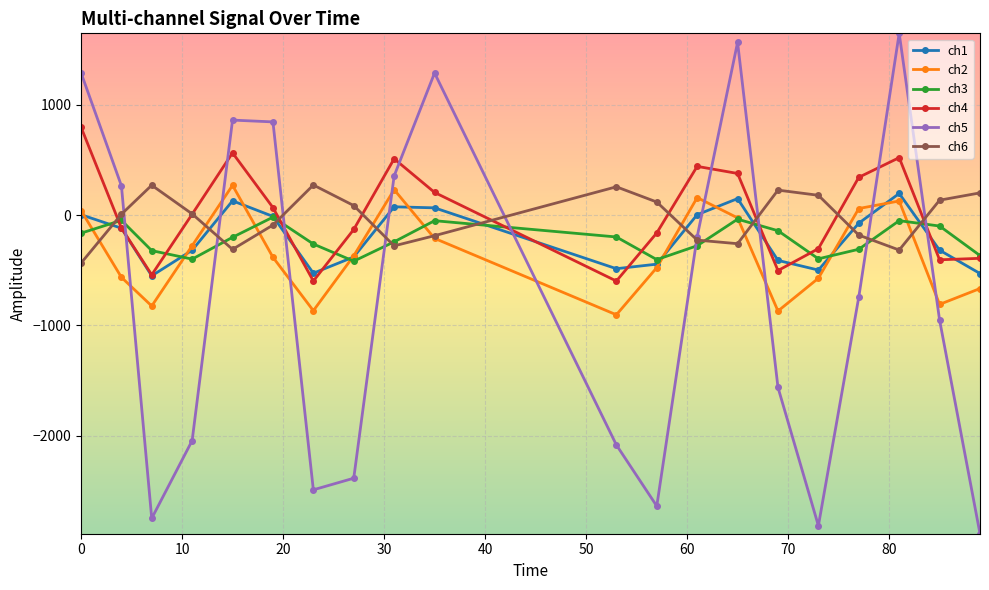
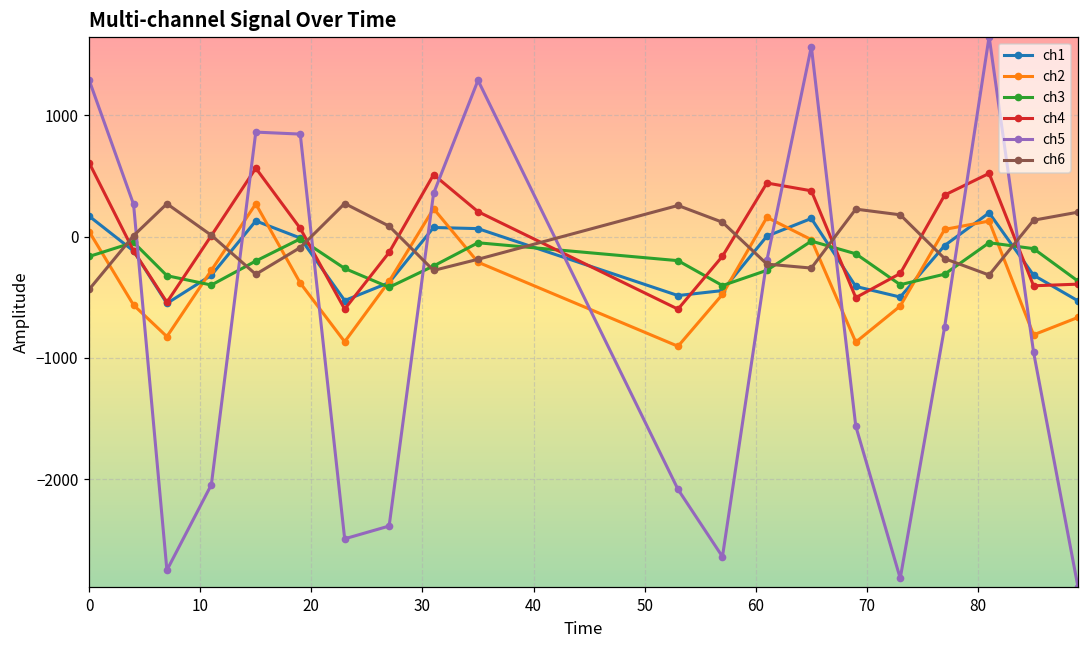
ch1, 0: 0 -> 170
ch4, 0: 800 -> 610
